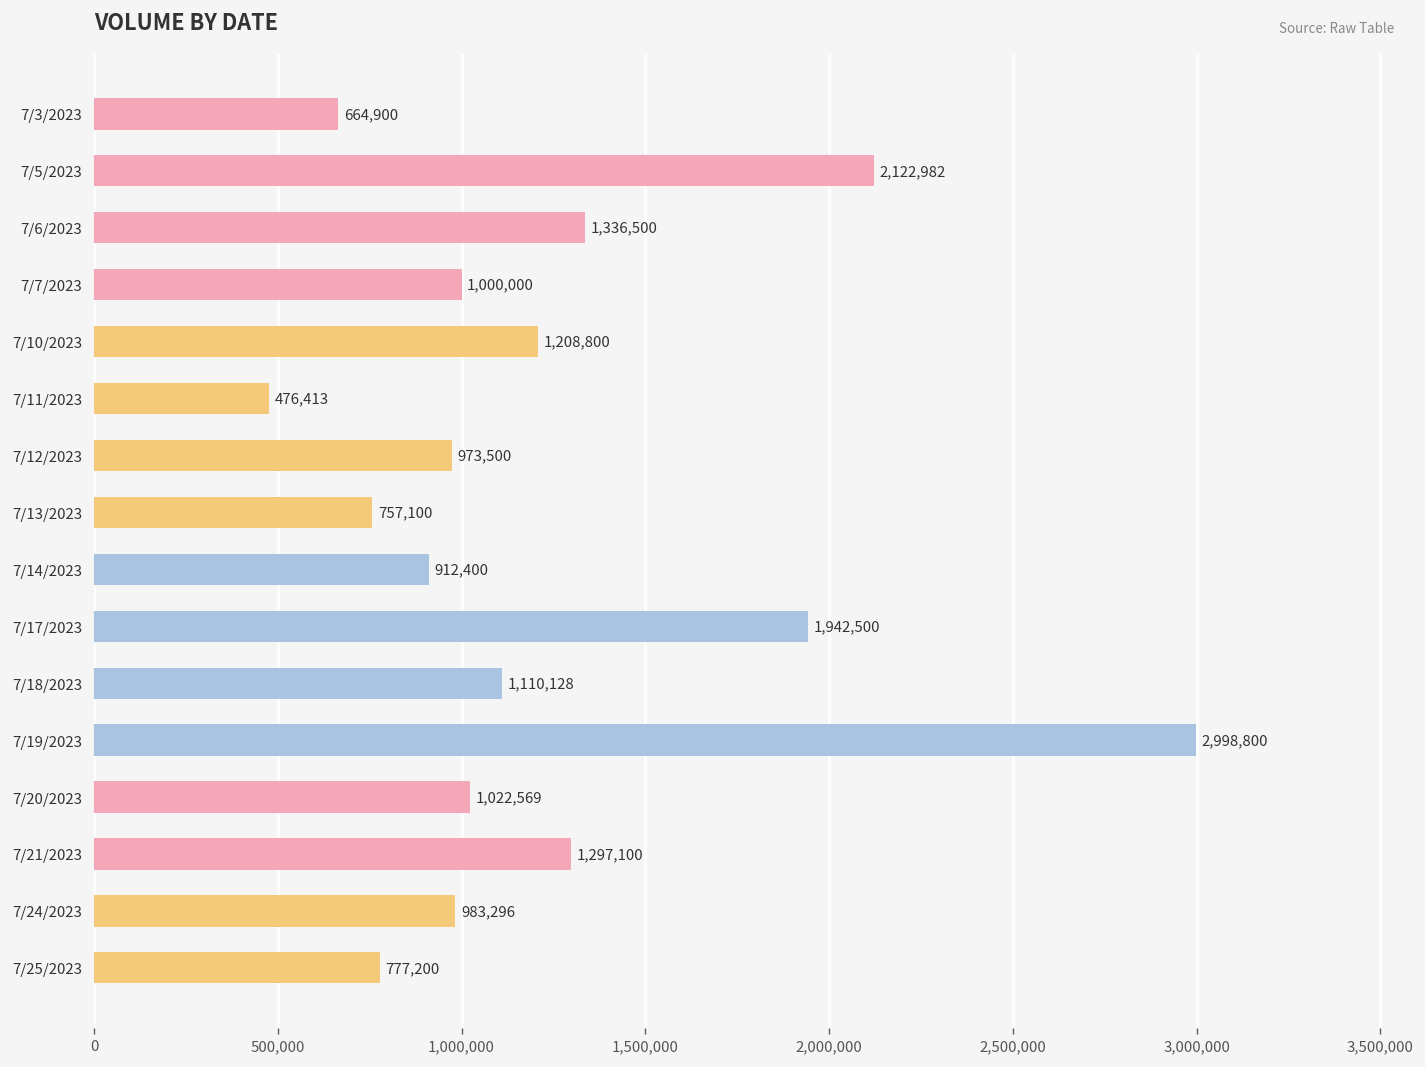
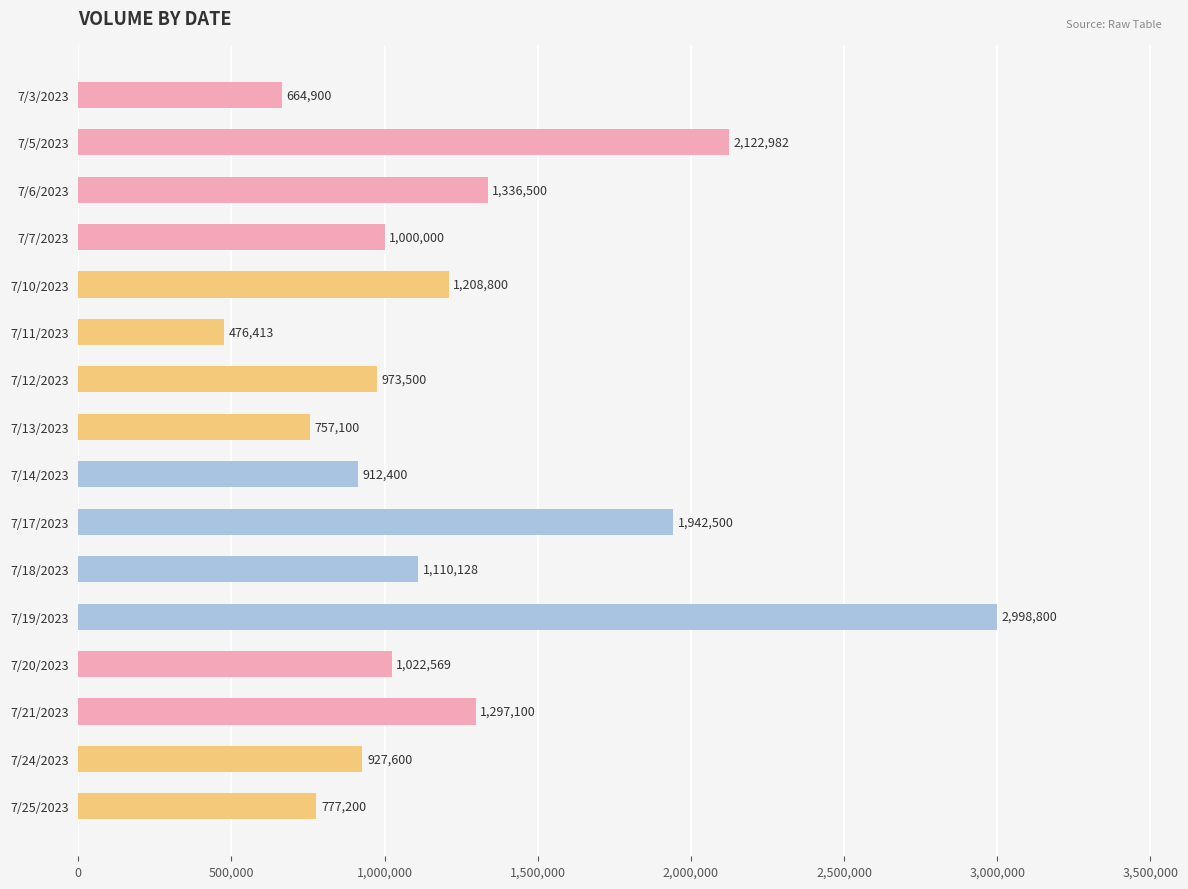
7/24/2023: 983,296 -> 927,600
